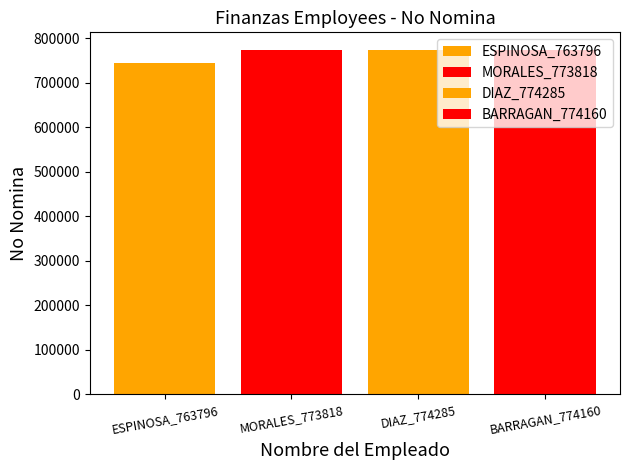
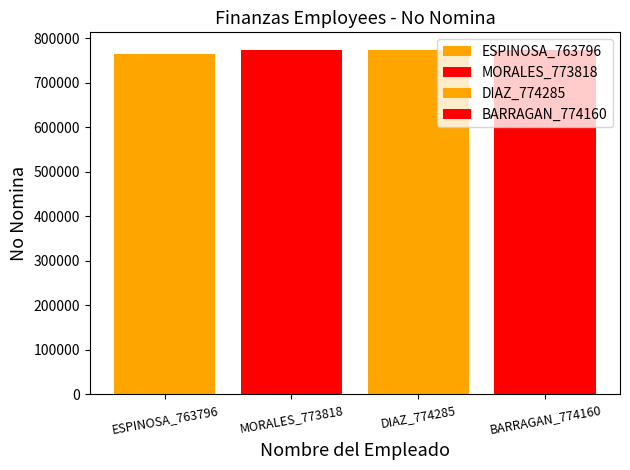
ESPINOSA_763796: 740000 -> 760000
